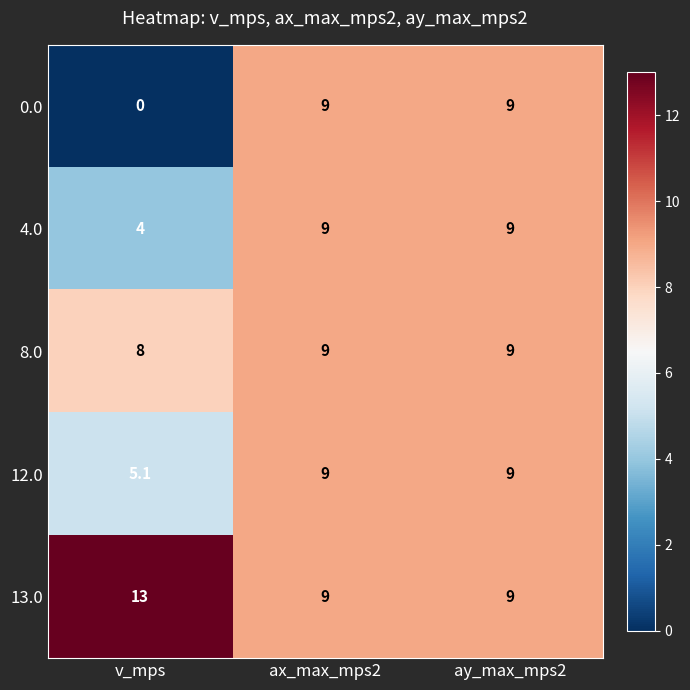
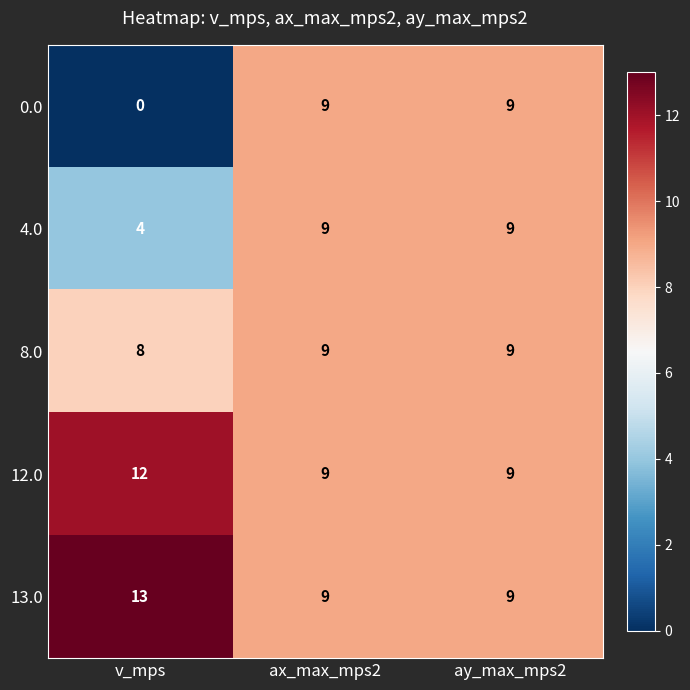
12.0, v_mps: 5.1 -> 12
